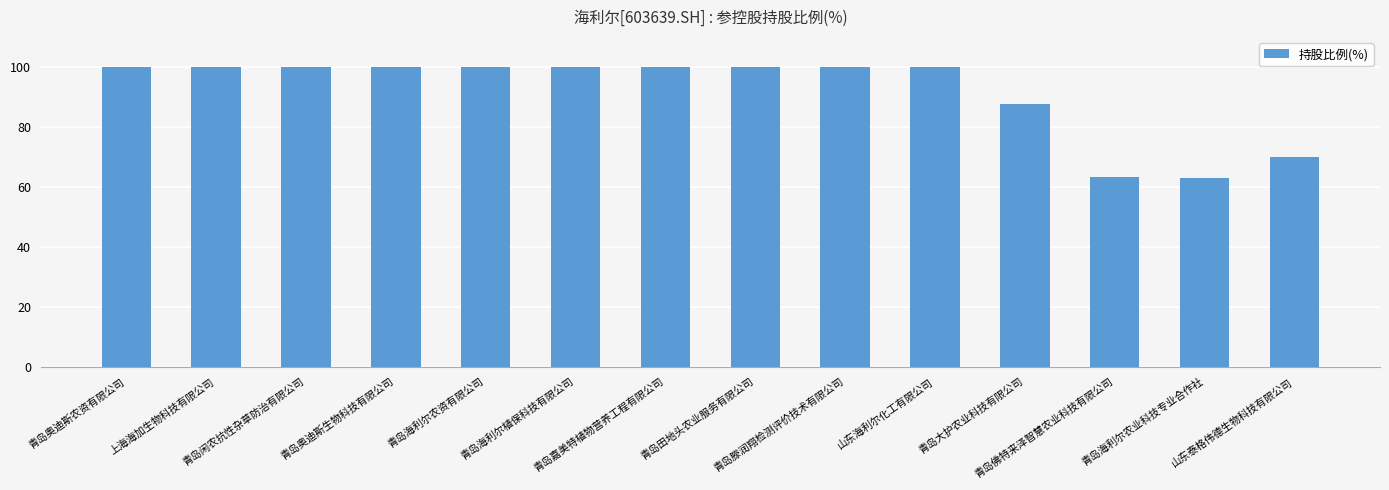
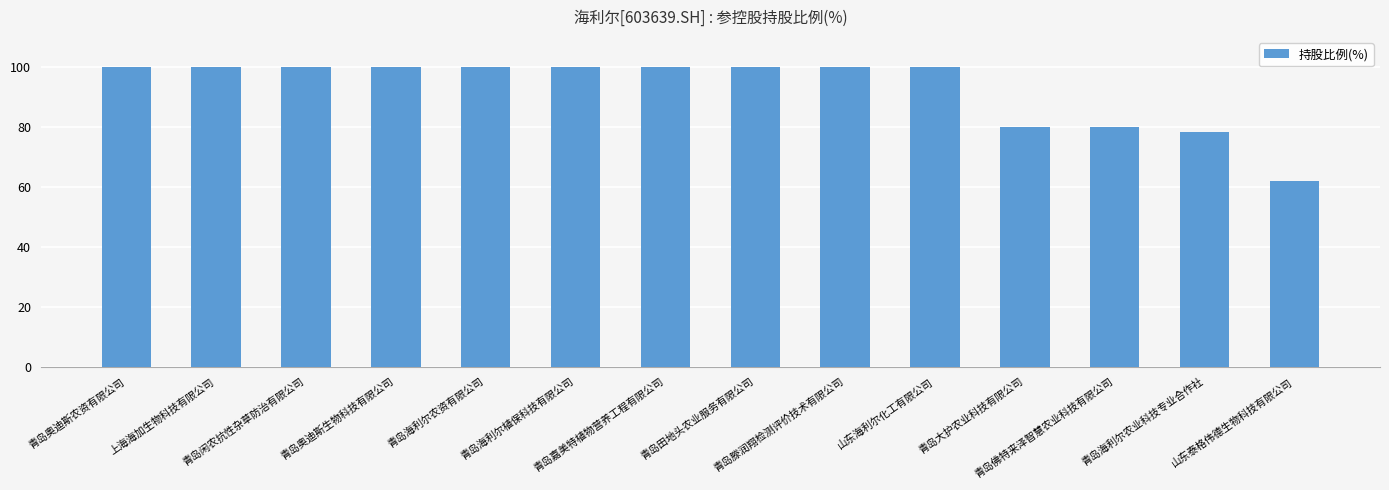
青岛大护农业科技有限公司: 88 -> 80
青岛佛特来泽智慧农业科技有限公司: 63 -> 80
青岛海利尔农业科技专业合作社: 63 -> 78
山东泰格伟德生物科技有限公司: 70 -> 62
